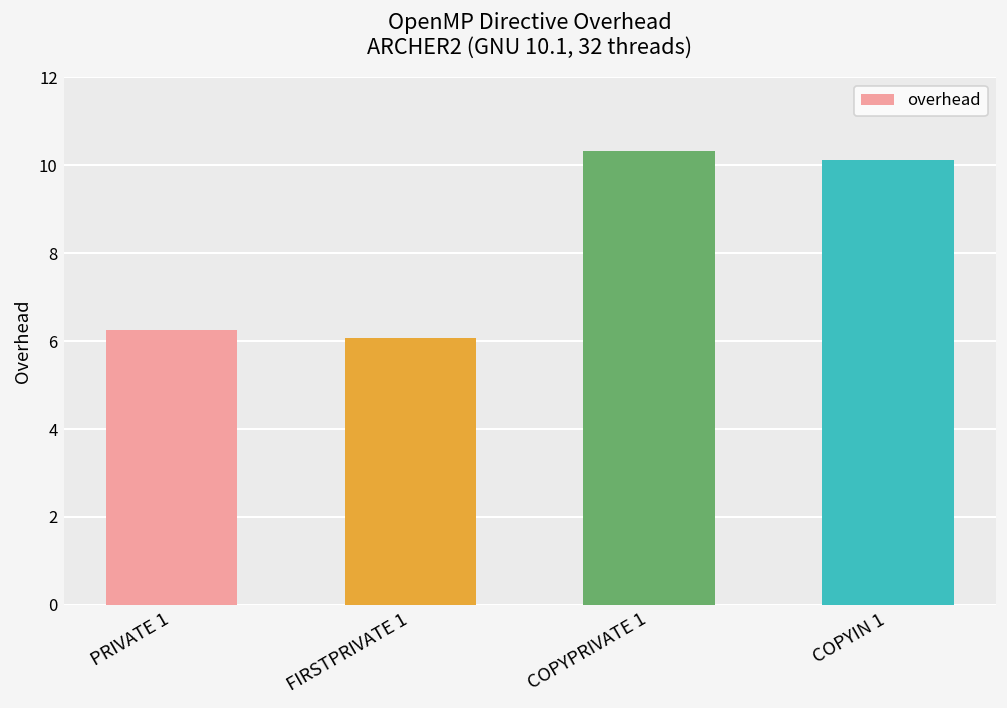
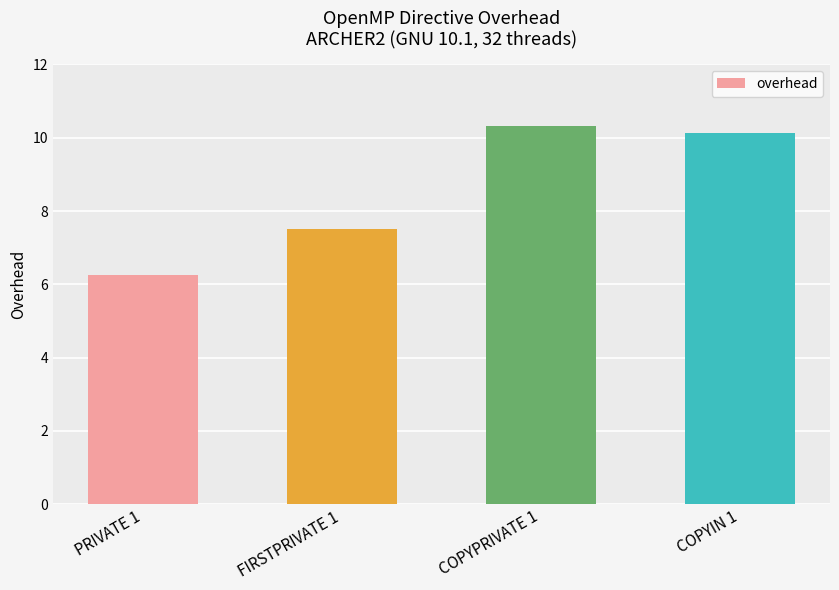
FIRSTPRIVATE 1: 6.1 -> 7.5
